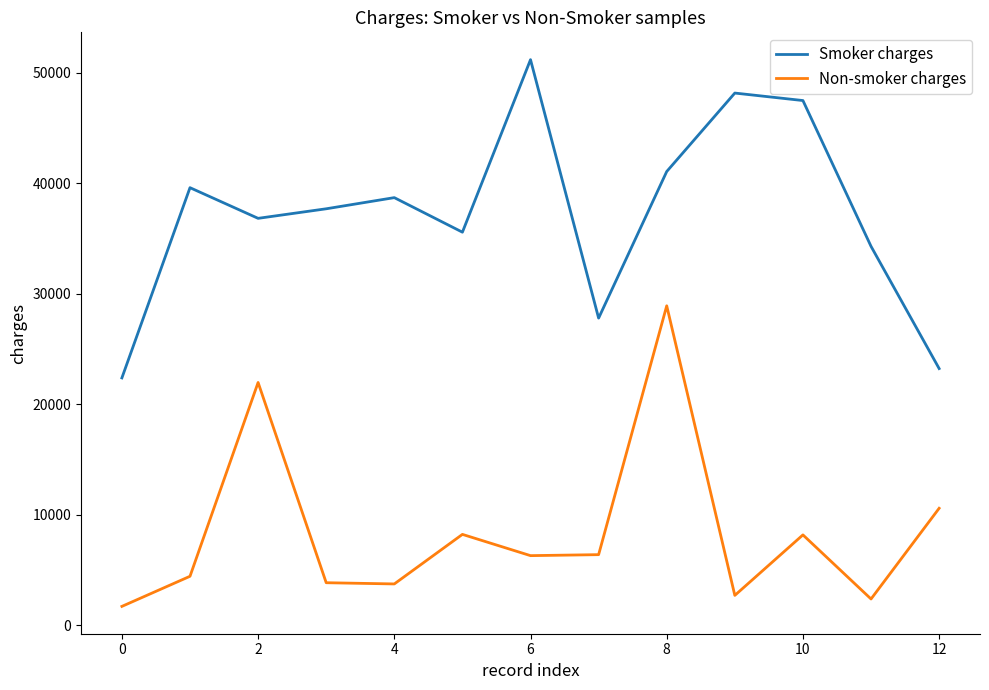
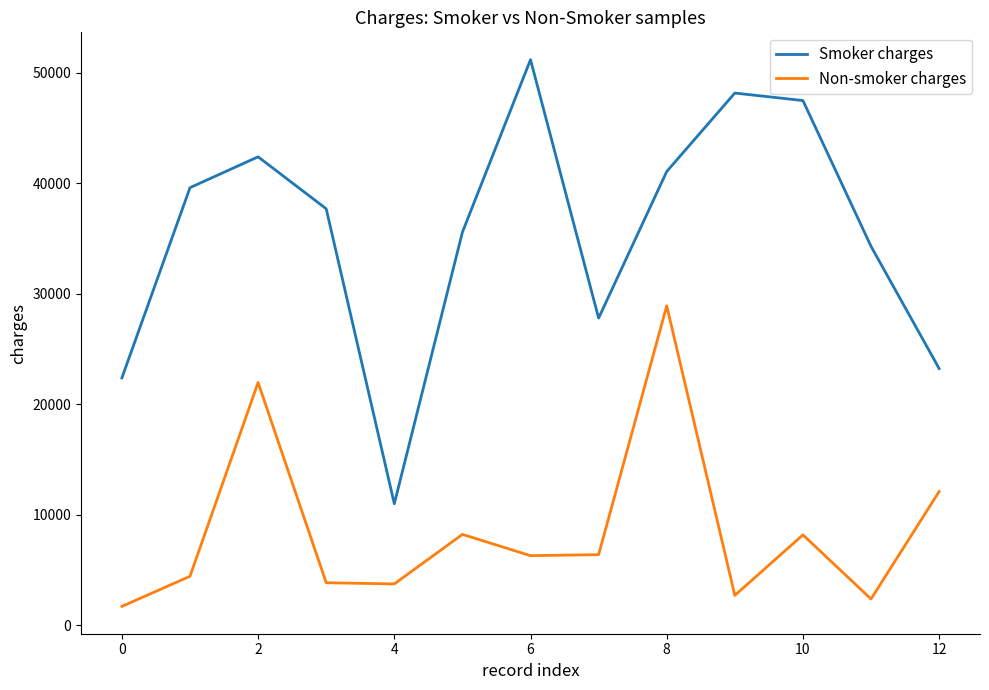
Smoker charges, 2: 36800 -> 42400
Smoker charges, 4: 38700 -> 11000
Non-smoker charges, 12: 10600 -> 12100
